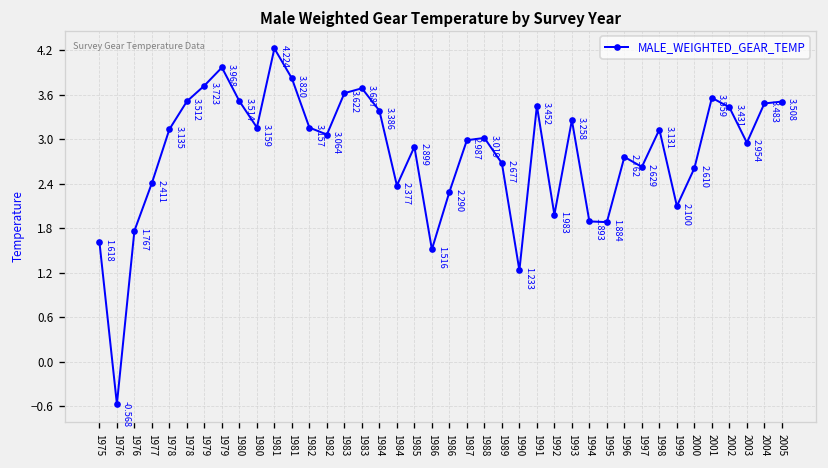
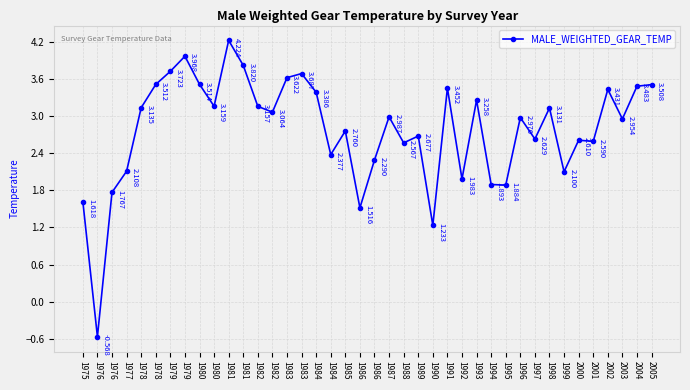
1977: 2.411 -> 2.108
1985: 2.899 -> 2.760
1988: 3.019 -> 2.567
1996: 2.762 -> 2.976
2001: 3.559 -> 2.590
